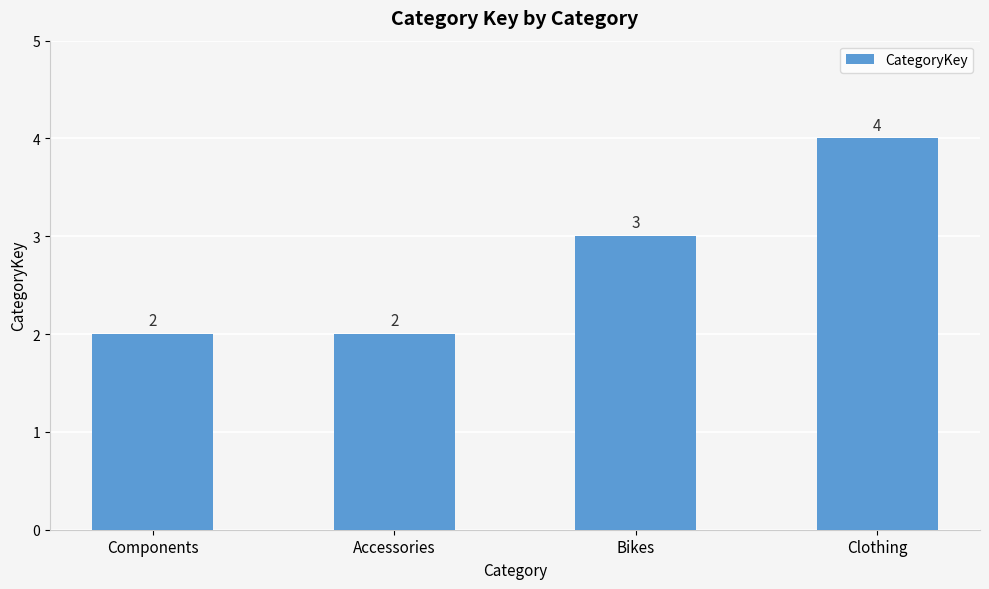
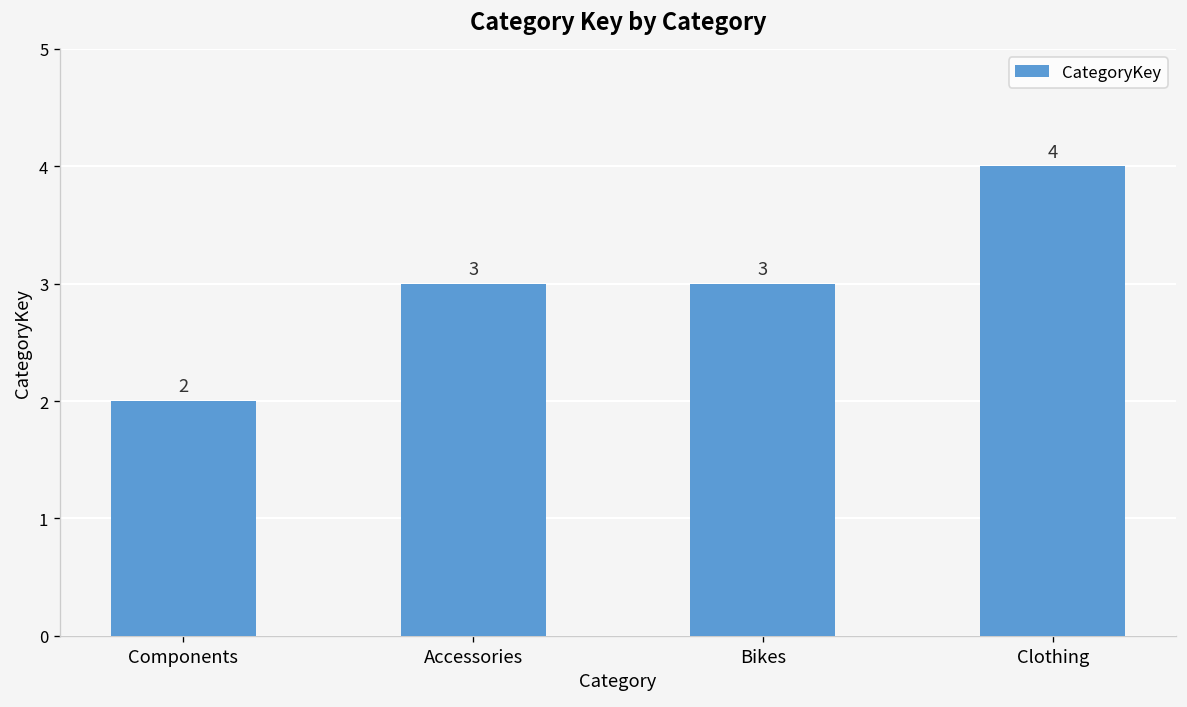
Accessories: 2 -> 3
